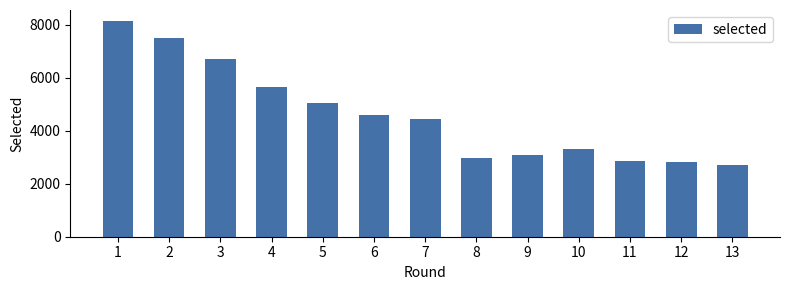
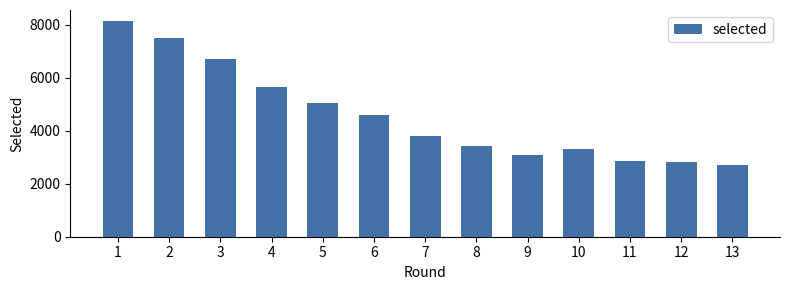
7: 4400 -> 3800
8: 3000 -> 3400
